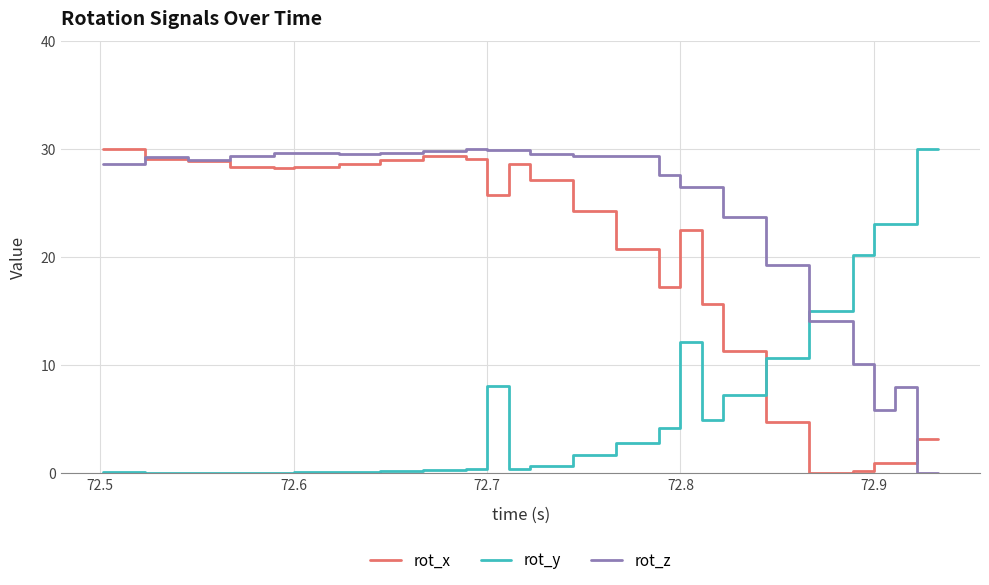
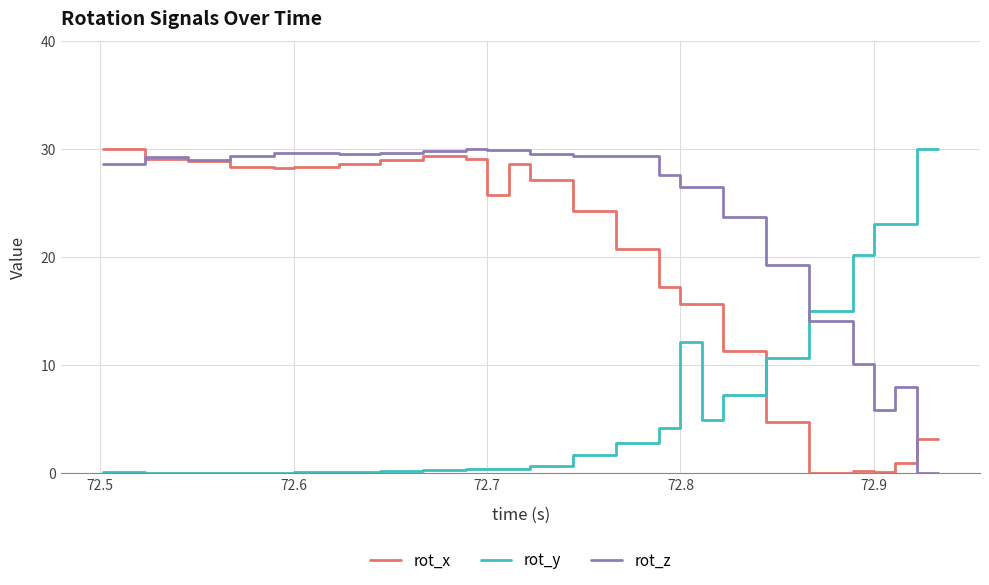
rot_y, 72.7: 8.1 -> 0.4
rot_x, 72.8: 22.5 -> 15.7
rot_x, 72.9: 1.0 -> 0.2
